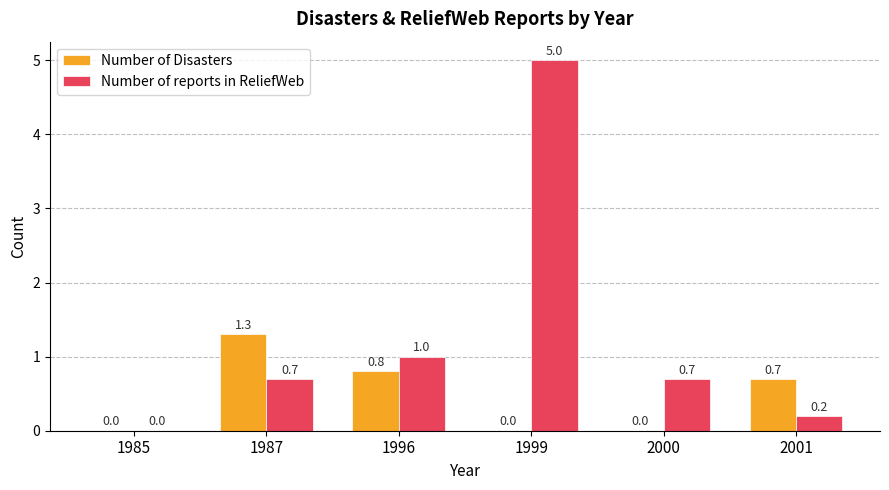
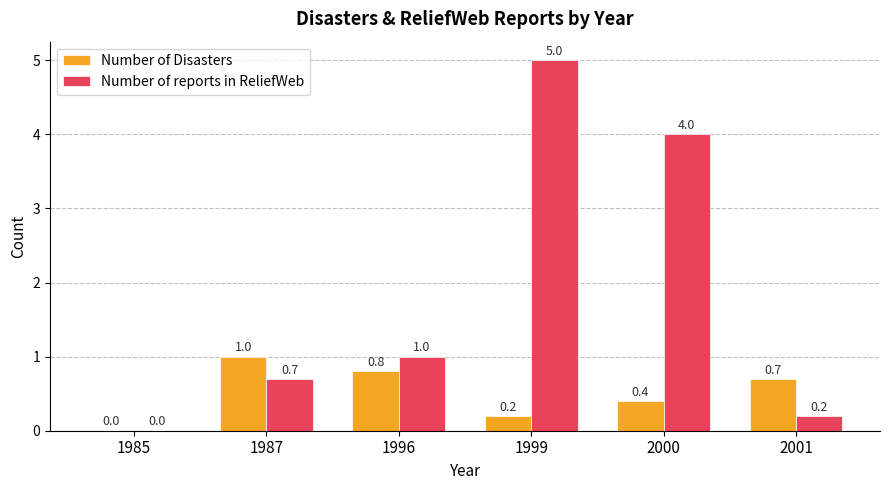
Number of Disasters, 1987: 1.3 -> 1.0
Number of Disasters, 1999: 0.0 -> 0.2
Number of Disasters, 2000: 0.0 -> 0.4
Number of reports in ReliefWeb, 2000: 0.7 -> 4.0
